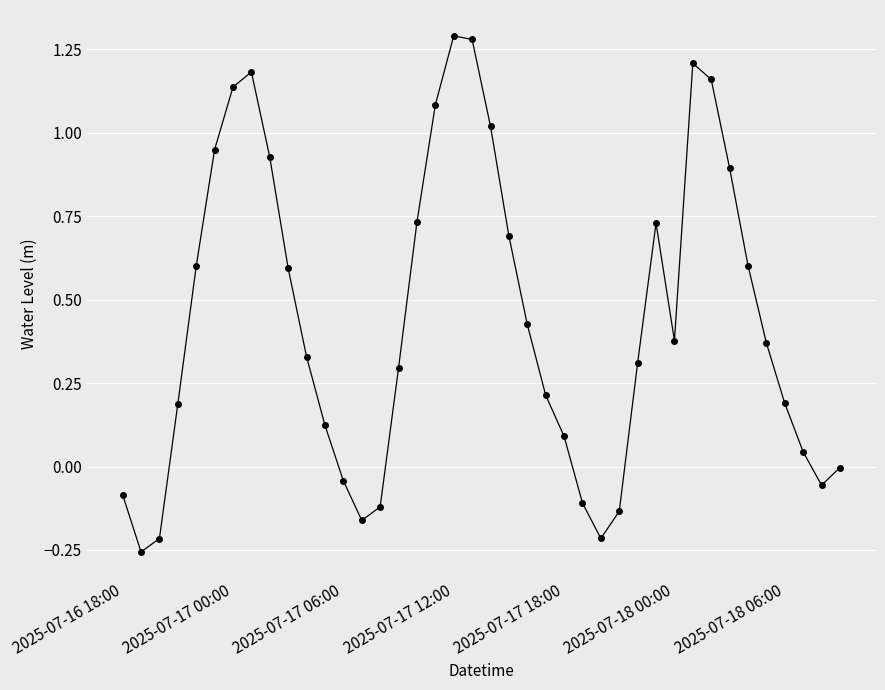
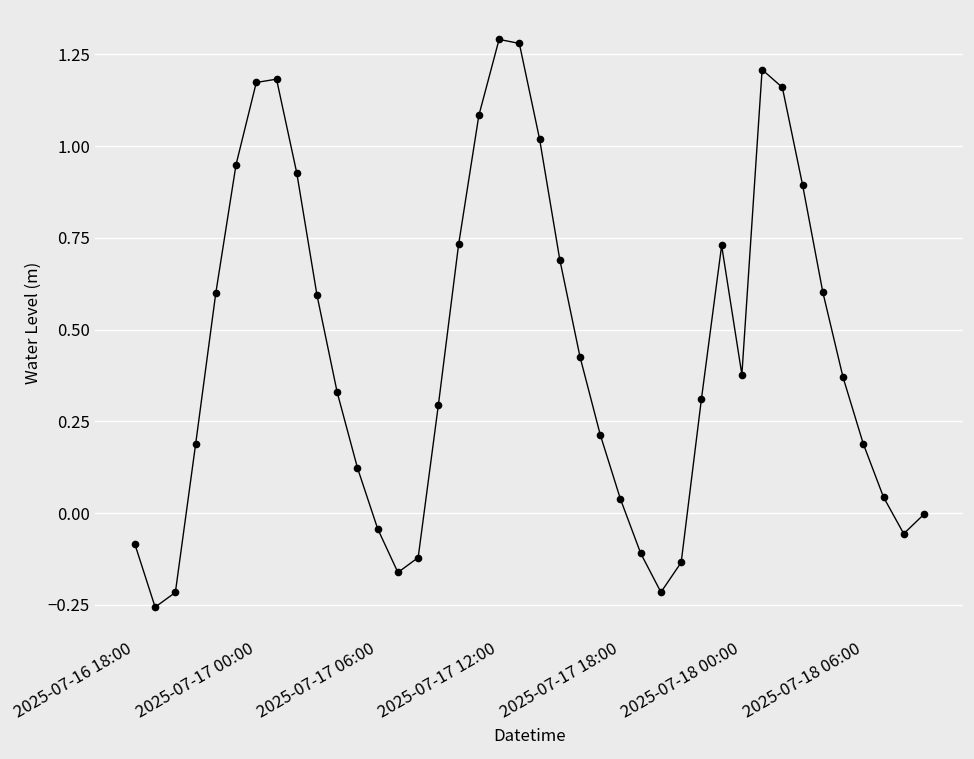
2025-07-17 00:00: 1.14 -> 1.17
2025-07-17 18:00: 0.09 -> 0.04
